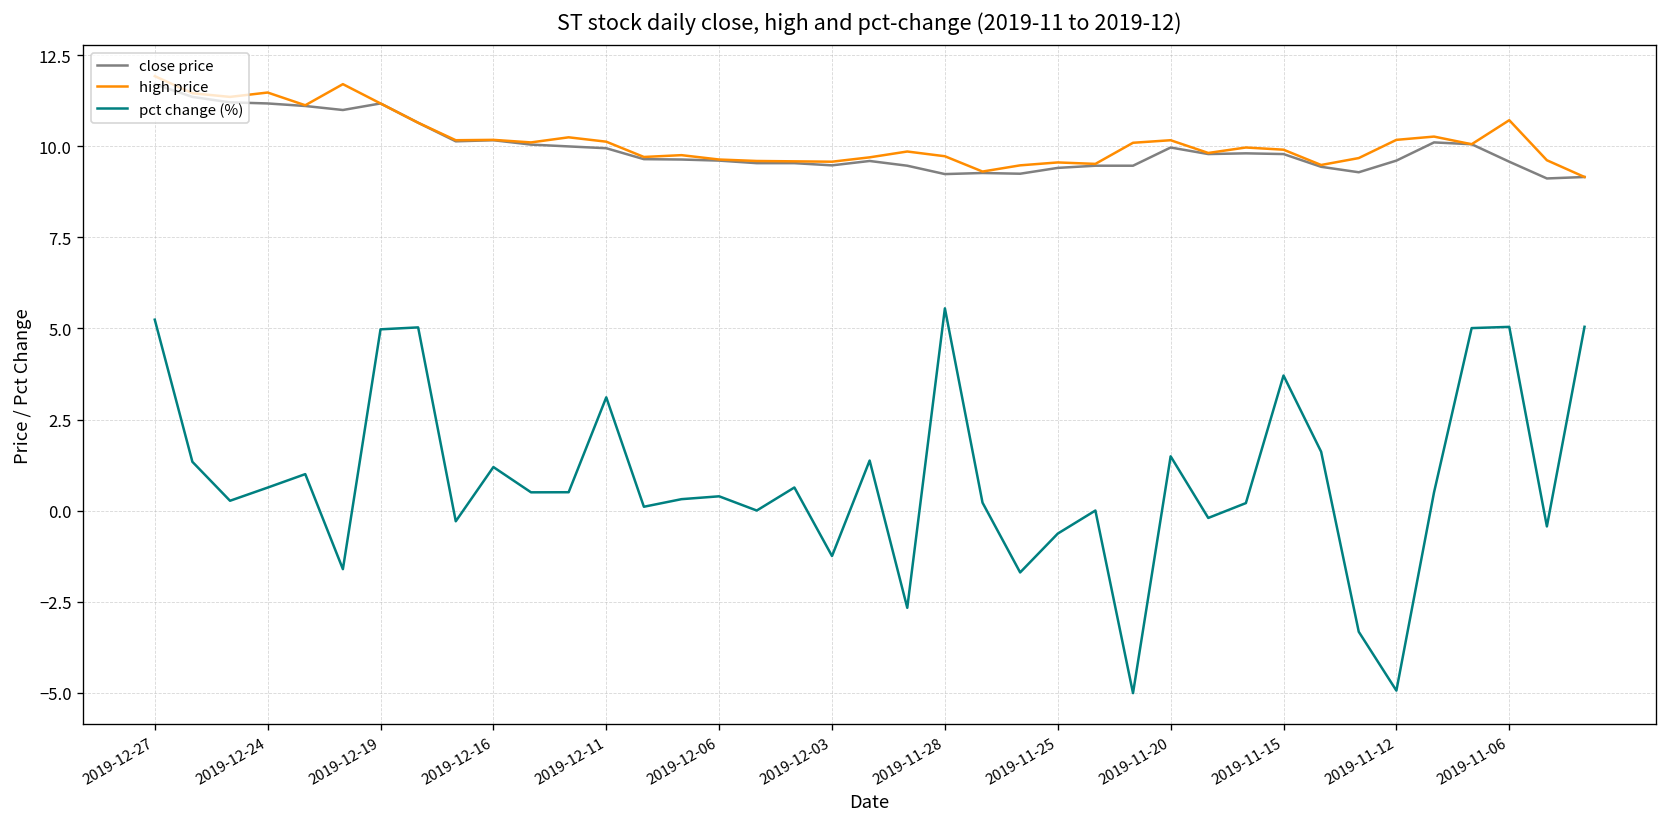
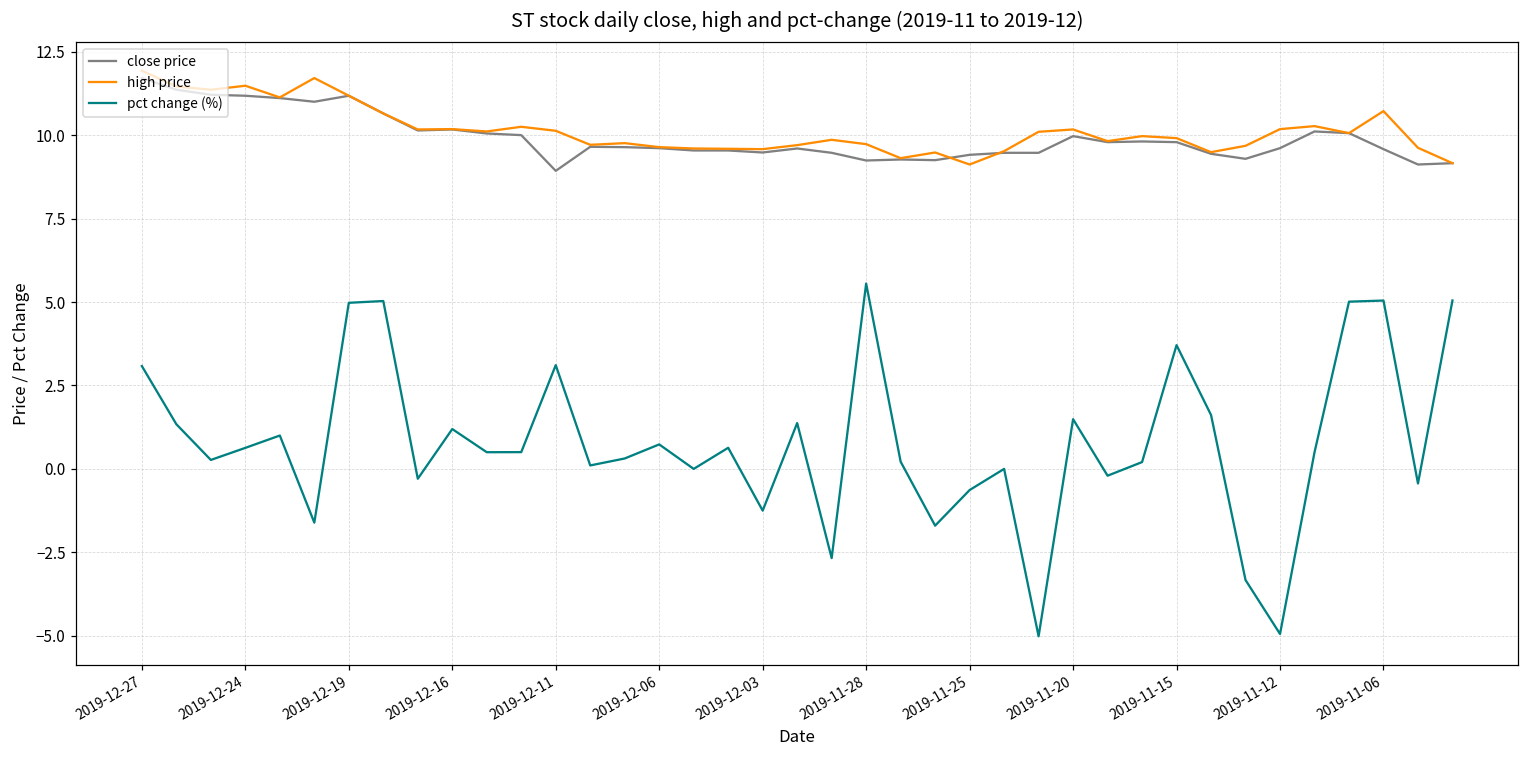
pct change (%), 2019-12-27: 5.2 -> 3.1
close price, 2019-12-11: 10.0 -> 8.9
pct change (%), 2019-12-06: 0.4 -> 0.7
high price, 2019-11-25: 9.6 -> 9.1
